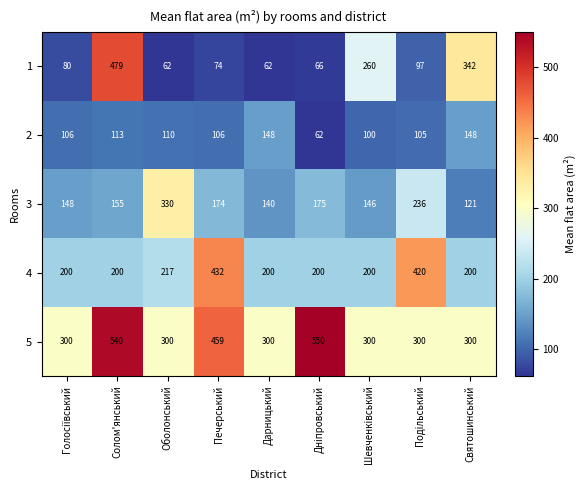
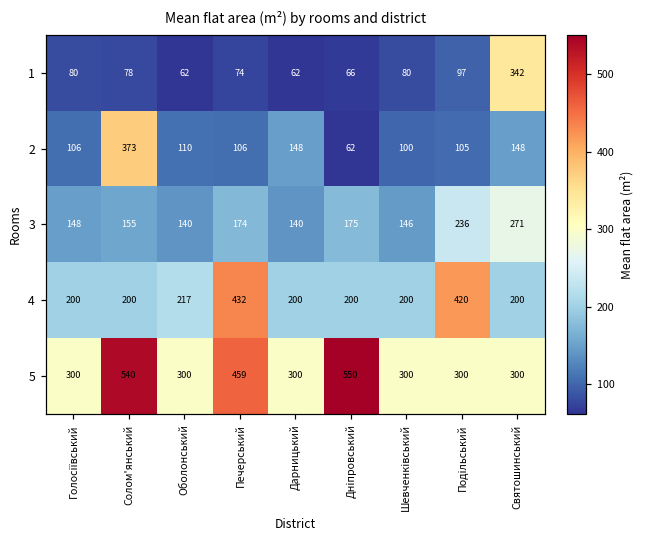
1, Солом'янський: 479 -> 78
1, Шевченківський: 260 -> 80
2, Солом'янський: 113 -> 373
3, Оболонський: 330 -> 140
3, Святошинський: 121 -> 271
